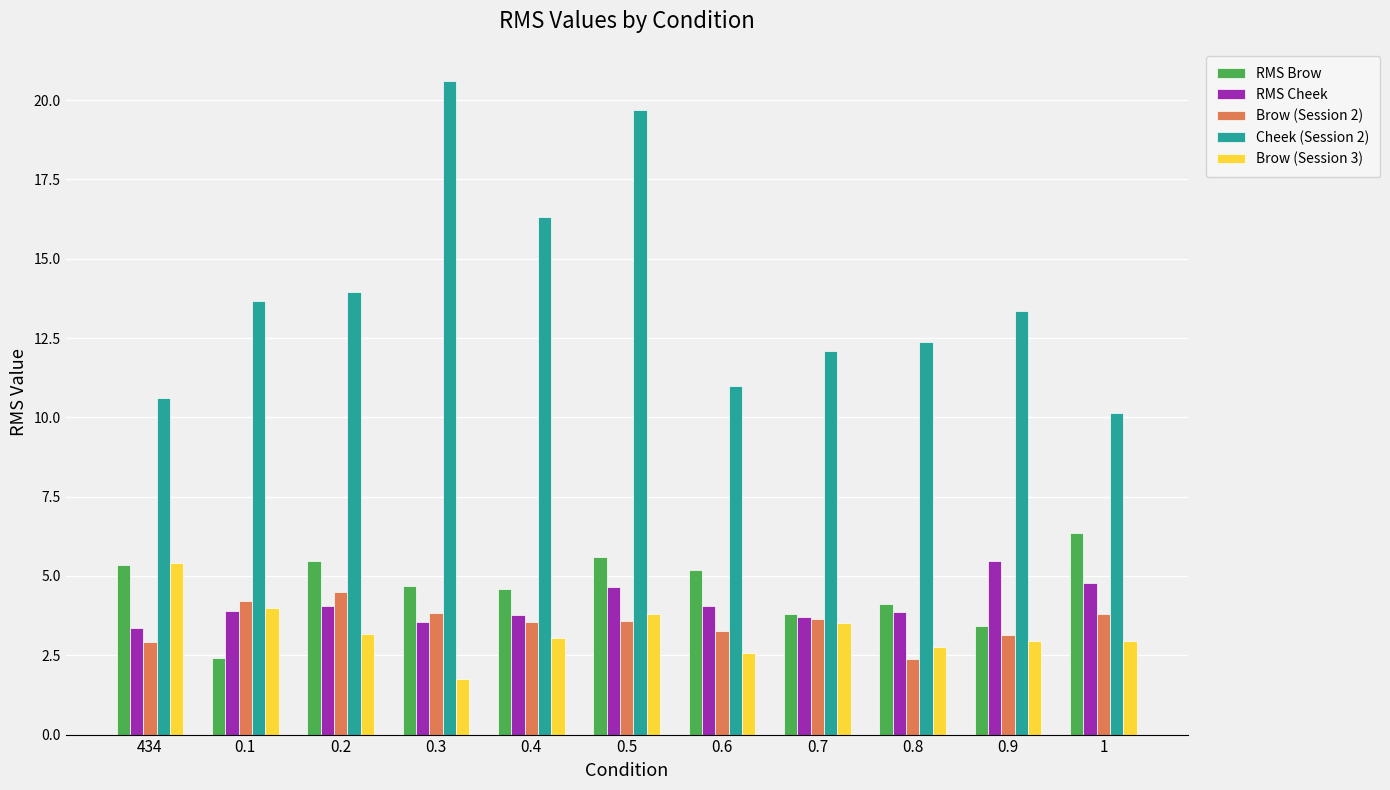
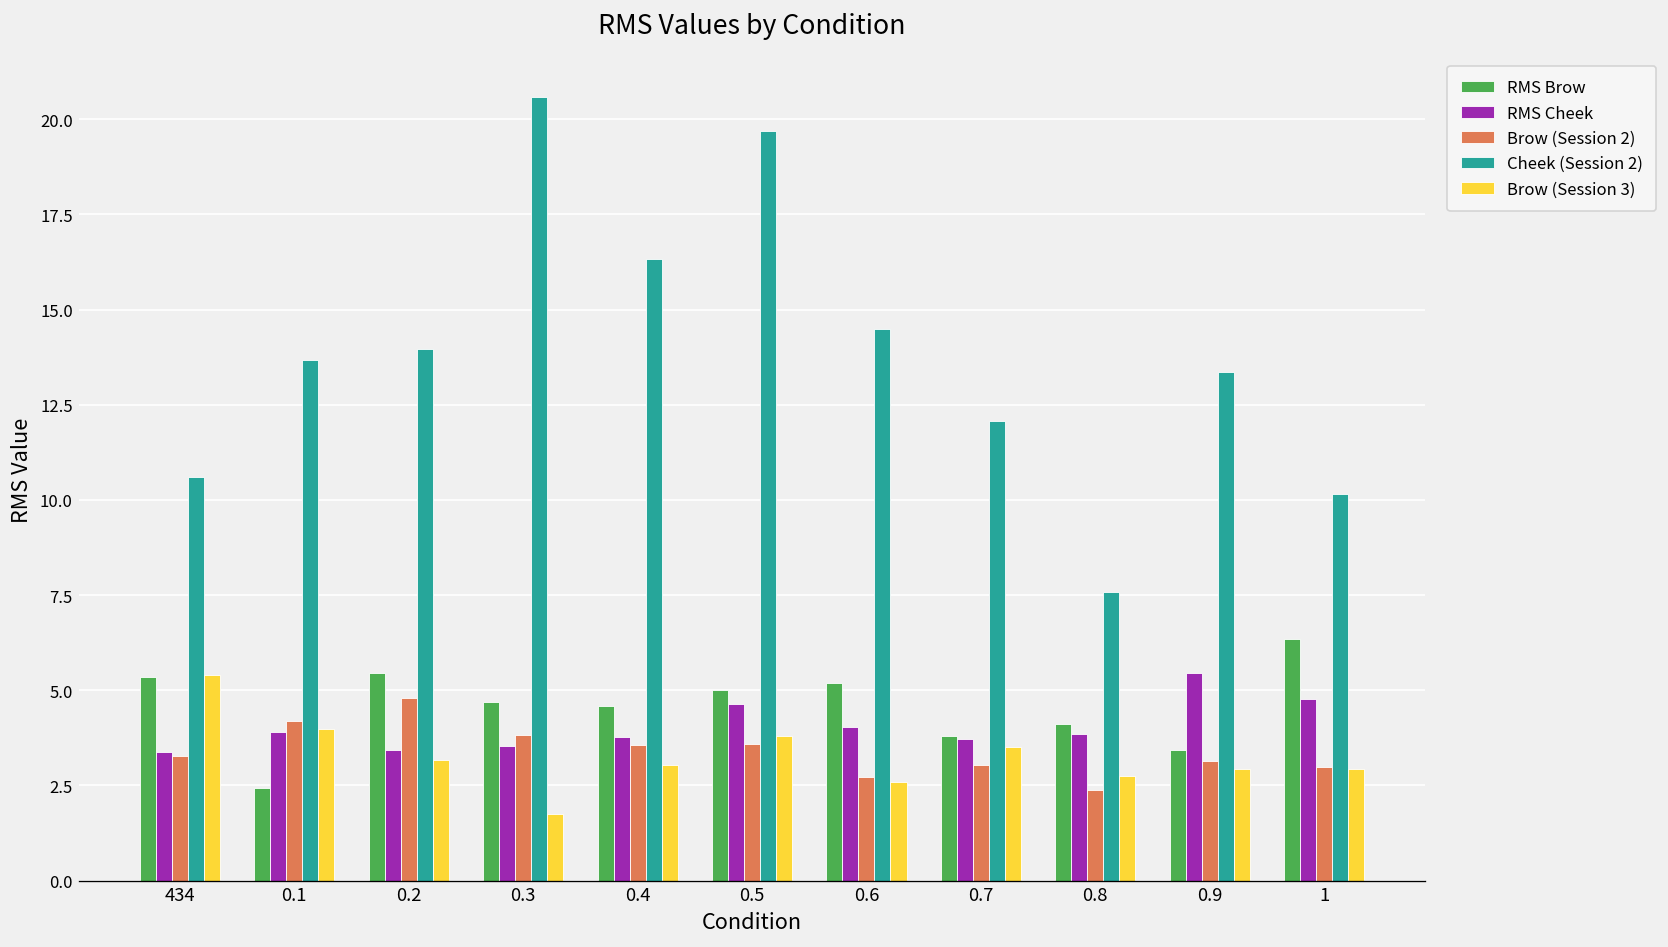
Brow (Session 2), 434: 2.9 -> 3.3
RMS Cheek, 0.2: 4.1 -> 3.4
Brow (Session 2), 0.2: 4.5 -> 4.8
RMS Brow, 0.5: 5.6 -> 5.0
Brow (Session 2), 0.6: 3.3 -> 2.7
Cheek (Session 2), 0.6: 11.0 -> 14.5
Brow (Session 2), 0.7: 3.6 -> 3.0
Cheek (Session 2), 0.8: 12.4 -> 7.6
Brow (Session 2), 1: 3.8 -> 3.0
